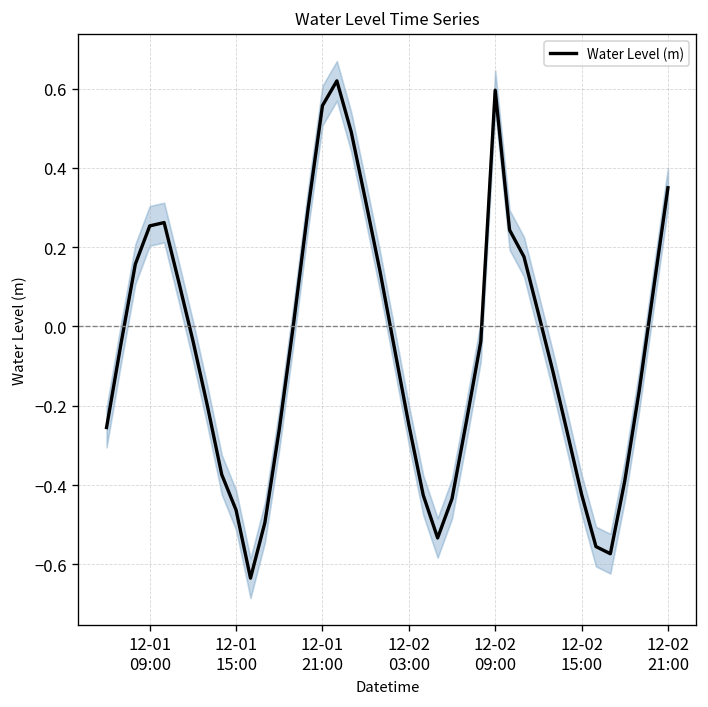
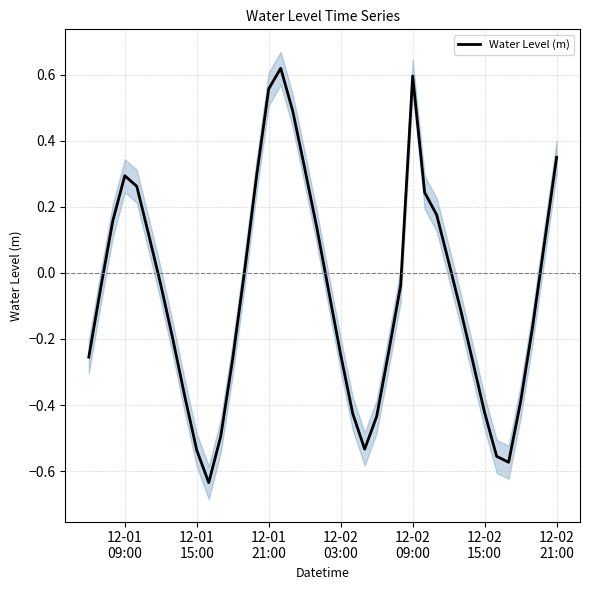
Water Level (m), 12-01 09:00: 0.25 -> 0.29
Water Level (m), 12-01 15:00: -0.46 -> -0.54
